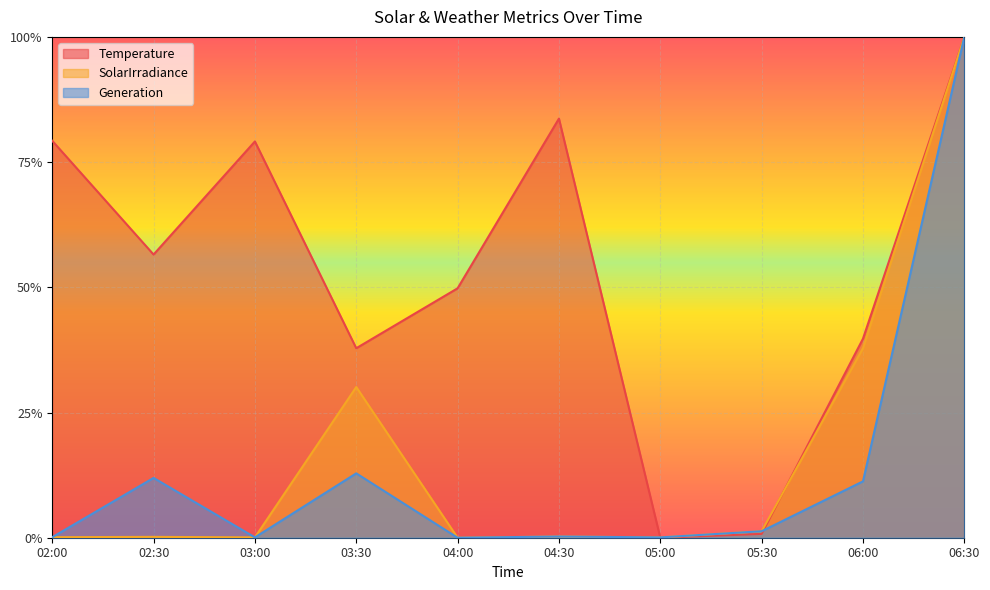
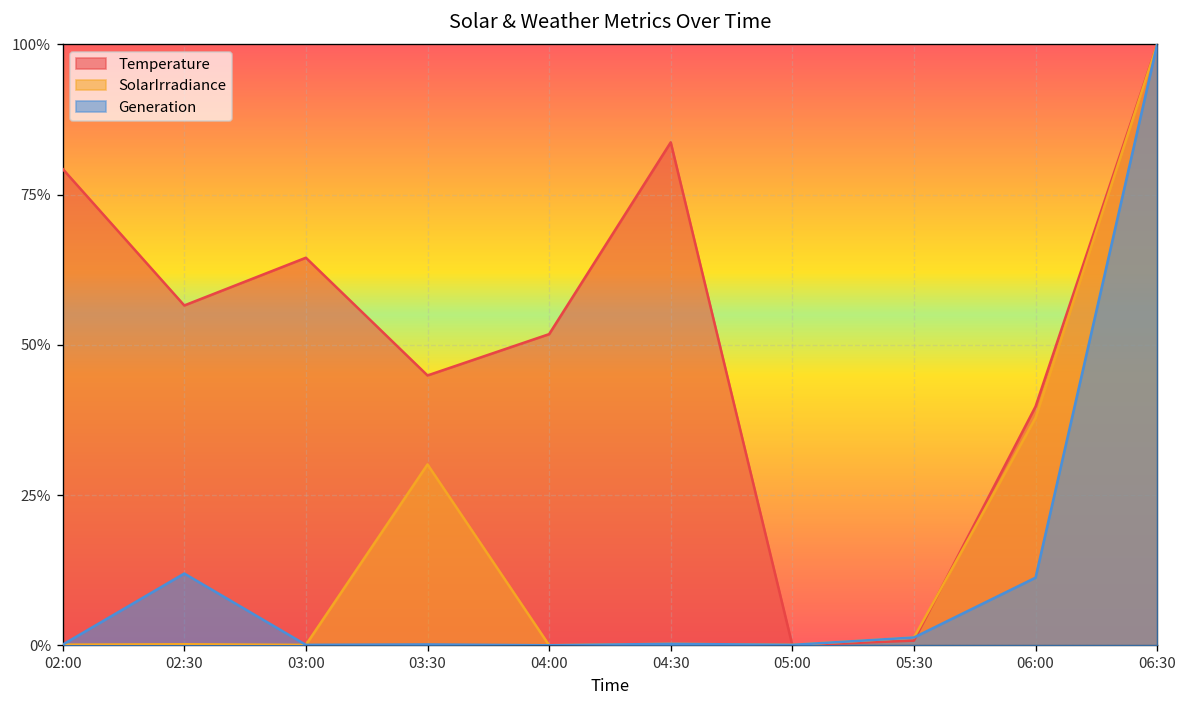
Temperature, 03:00: 79% -> 64%
Temperature, 03:30: 38% -> 45%
Generation, 03:30: 13% -> 0%
Temperature, 04:00: 50% -> 52%
